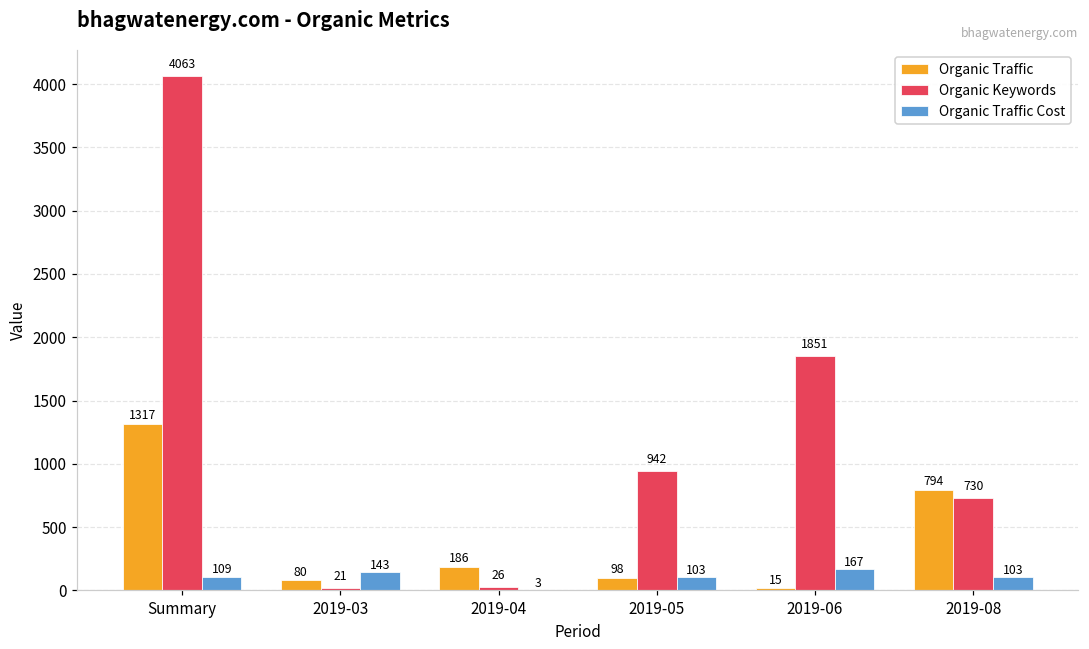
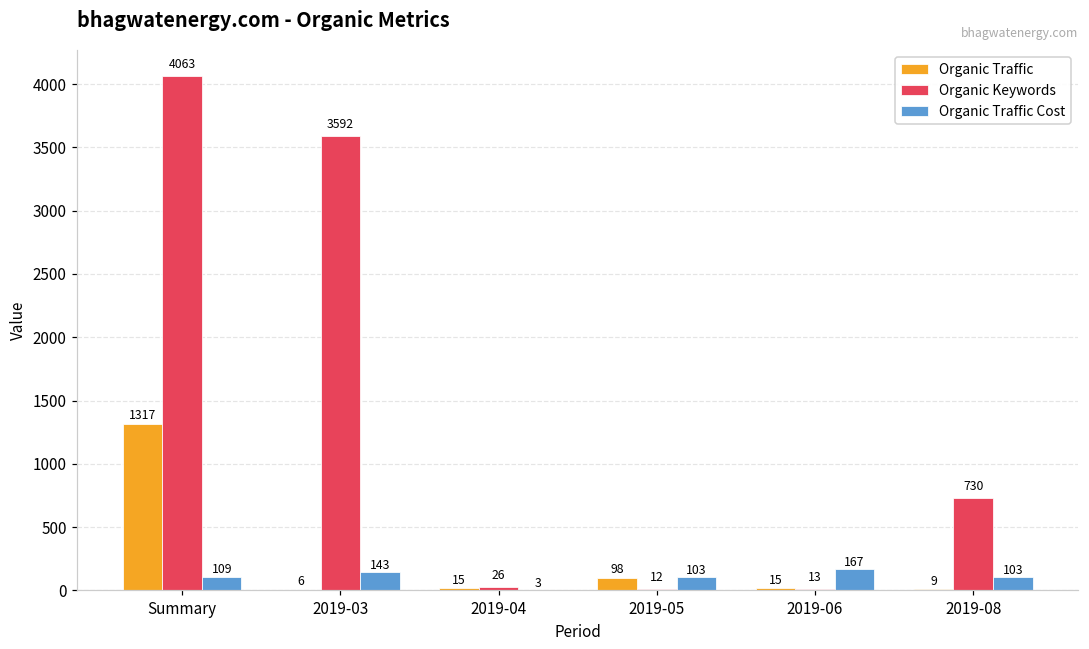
Organic Traffic, 2019-03: 80 -> 6
Organic Keywords, 2019-03: 21 -> 3592
Organic Traffic, 2019-04: 186 -> 15
Organic Keywords, 2019-05: 942 -> 12
Organic Keywords, 2019-06: 1851 -> 13
Organic Traffic, 2019-08: 794 -> 9
